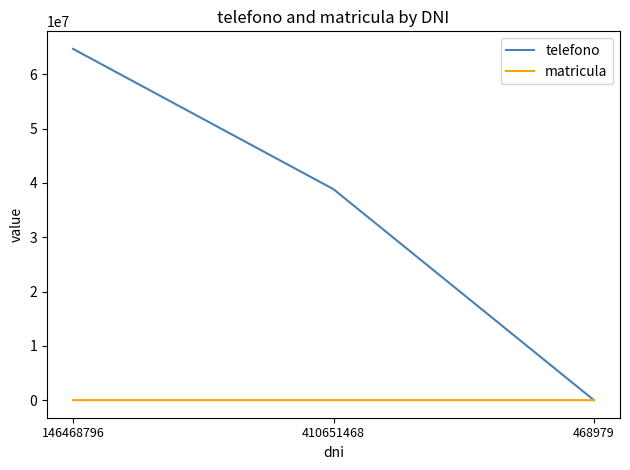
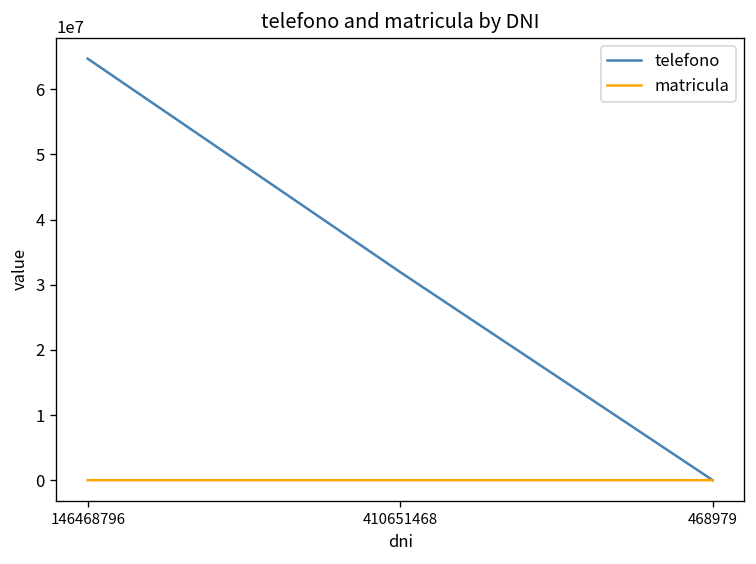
telefono, 410651468: 39000000 -> 32000000
